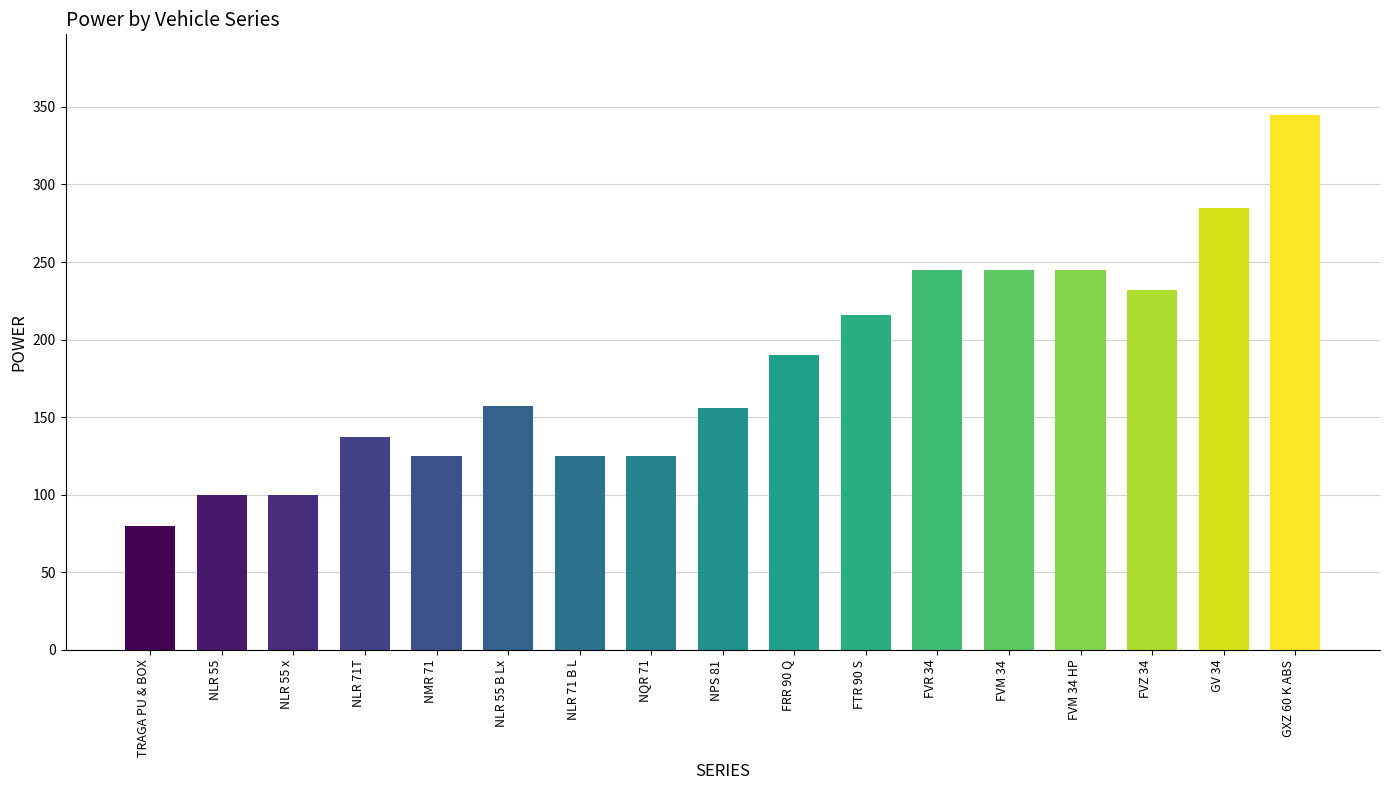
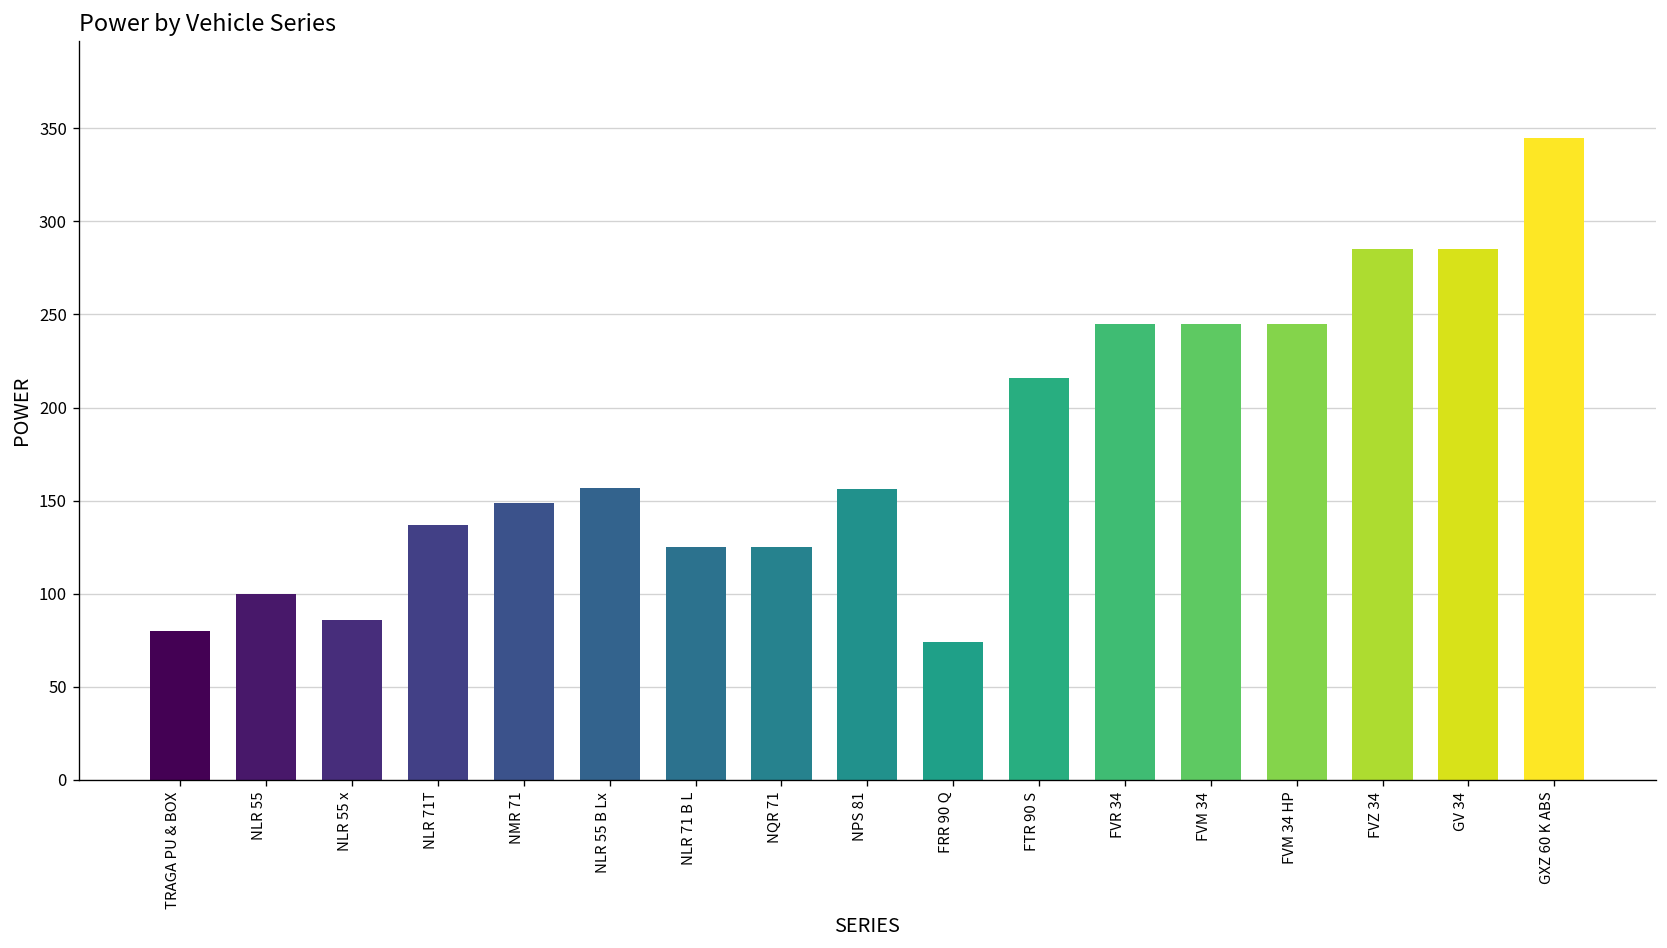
NLR 55 x: 100 -> 86
NMR 71: 125 -> 149
FRR 90 Q: 190 -> 74
FVZ 34: 232 -> 285
